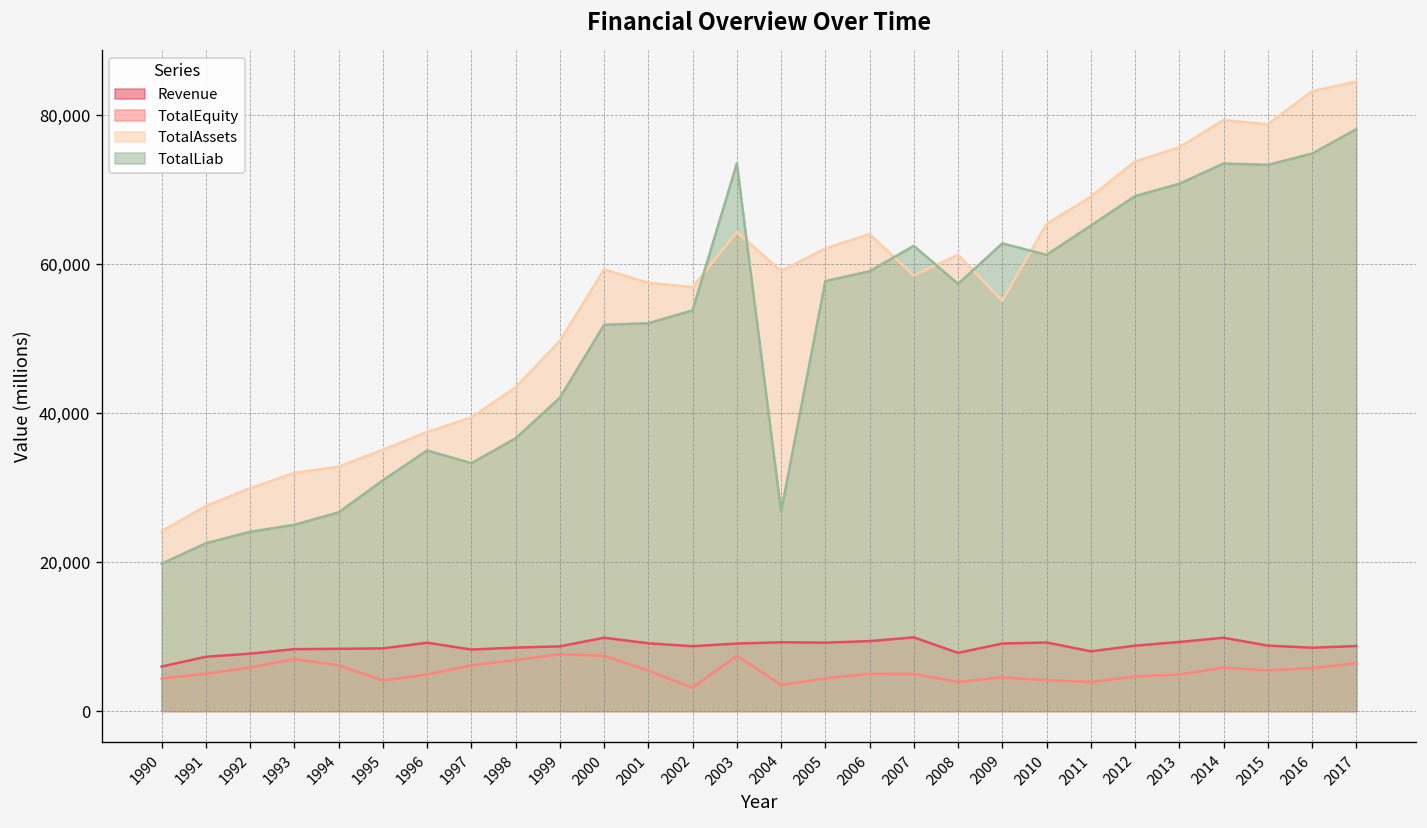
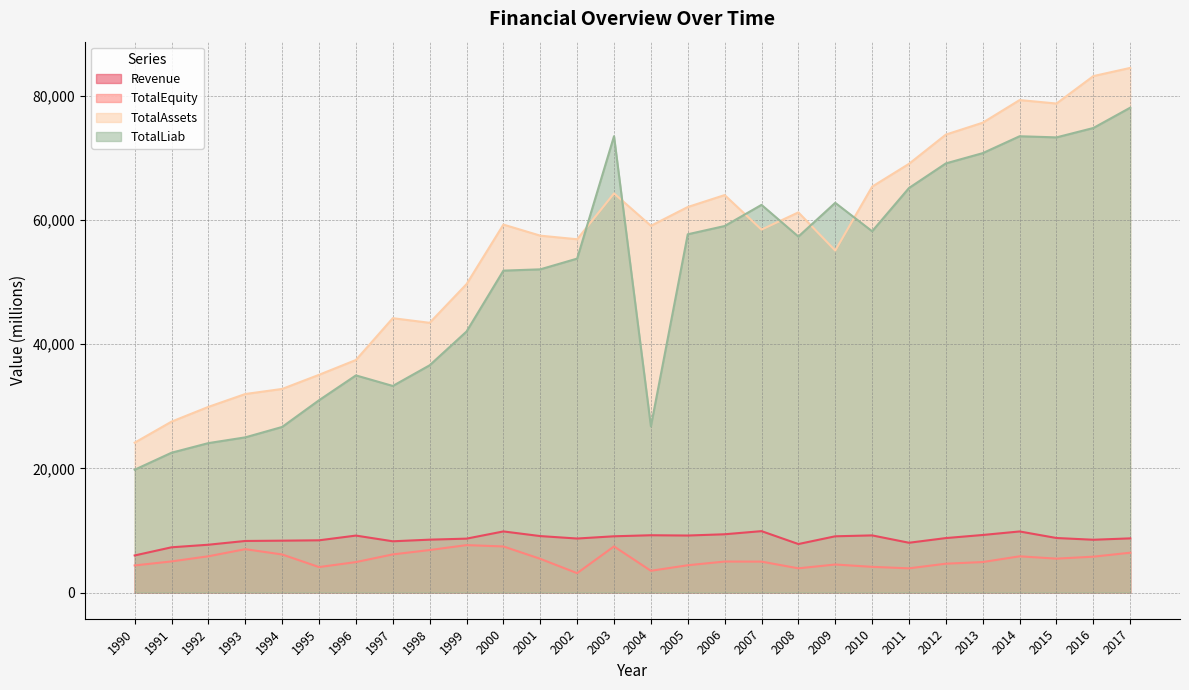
TotalAssets, 1997: 39,000 -> 44,000
TotalLiab, 2010: 61,000 -> 58,000
